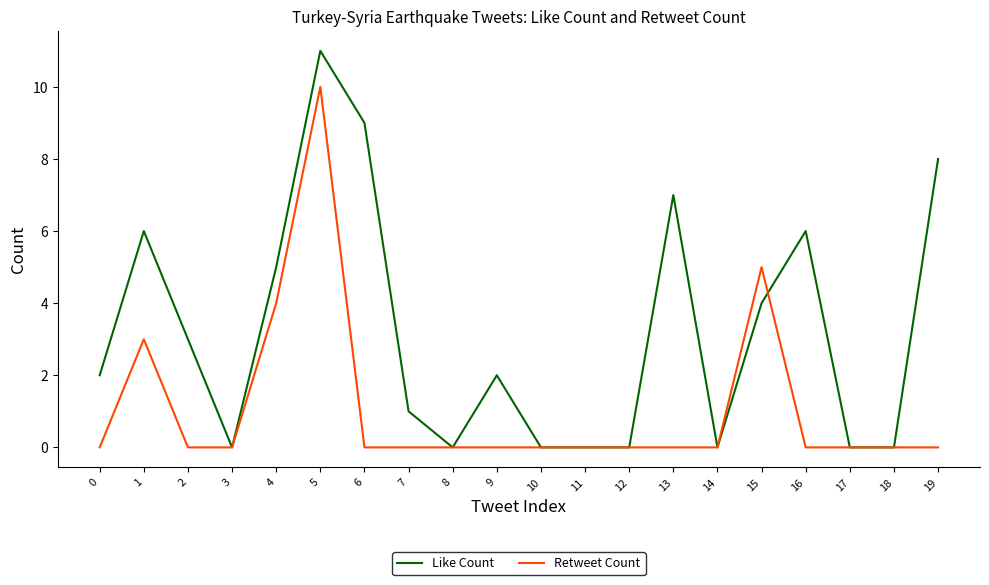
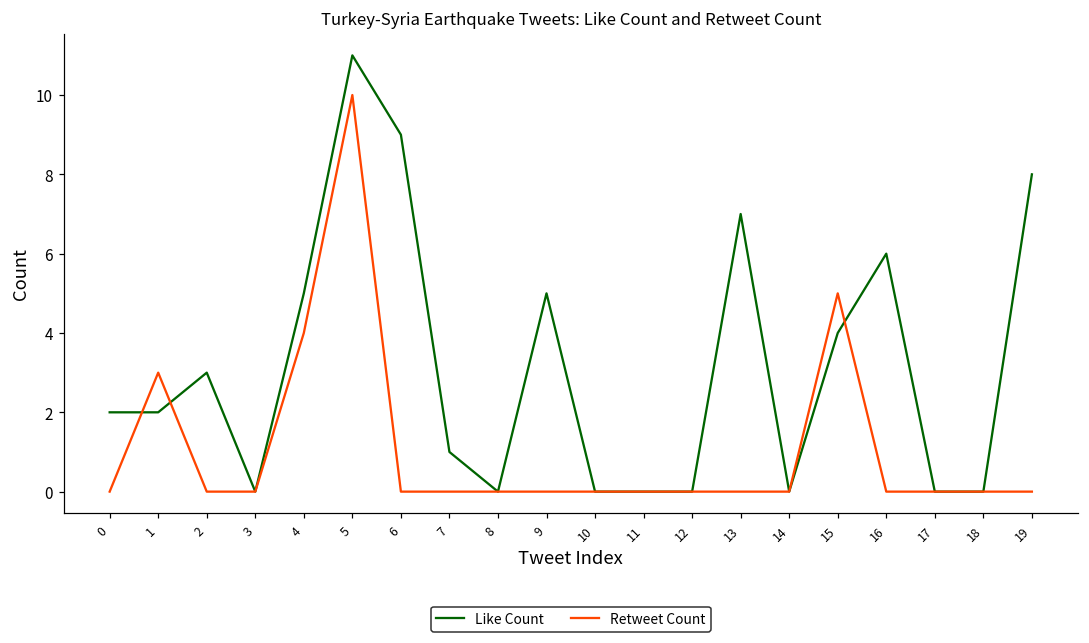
Like Count, 1: 6 -> 2
Like Count, 9: 2 -> 5
